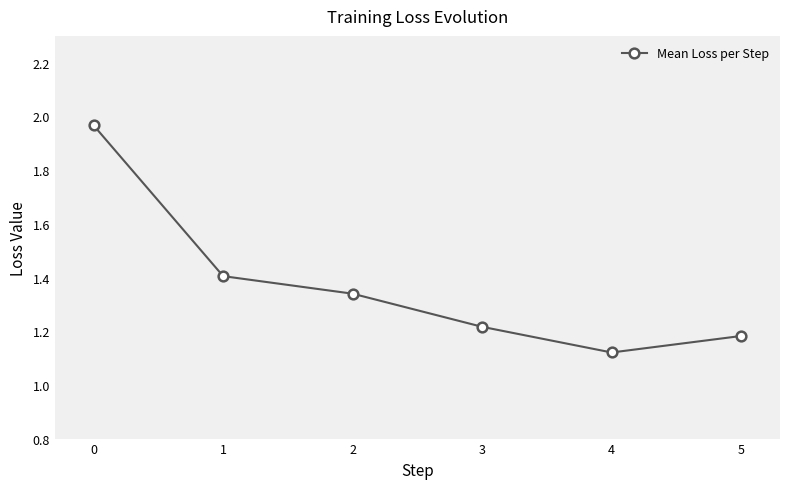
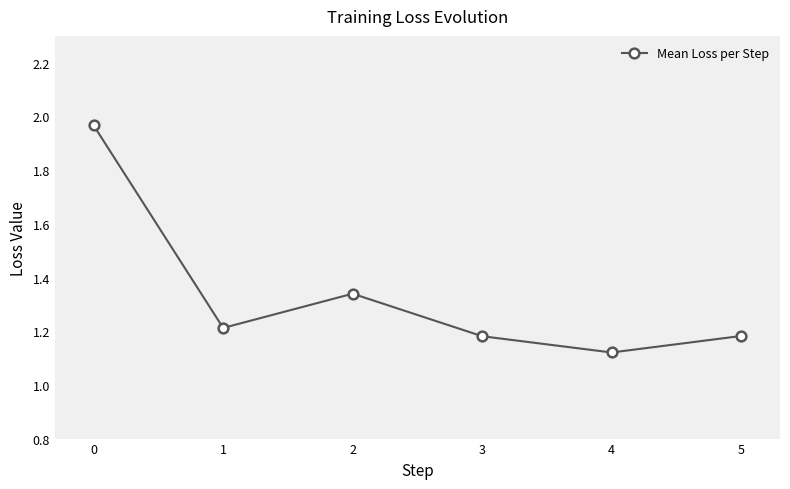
1: 1.41 -> 1.21
3: 1.22 -> 1.18
